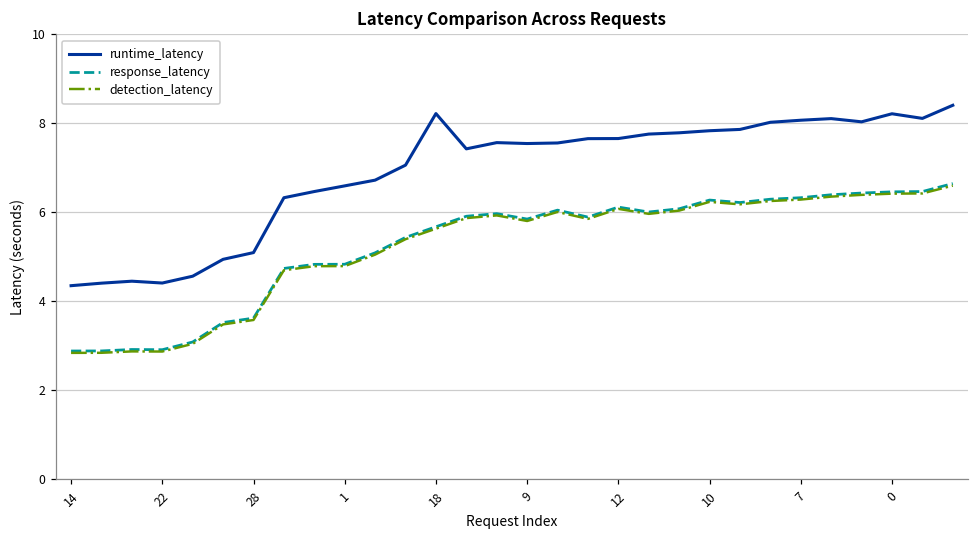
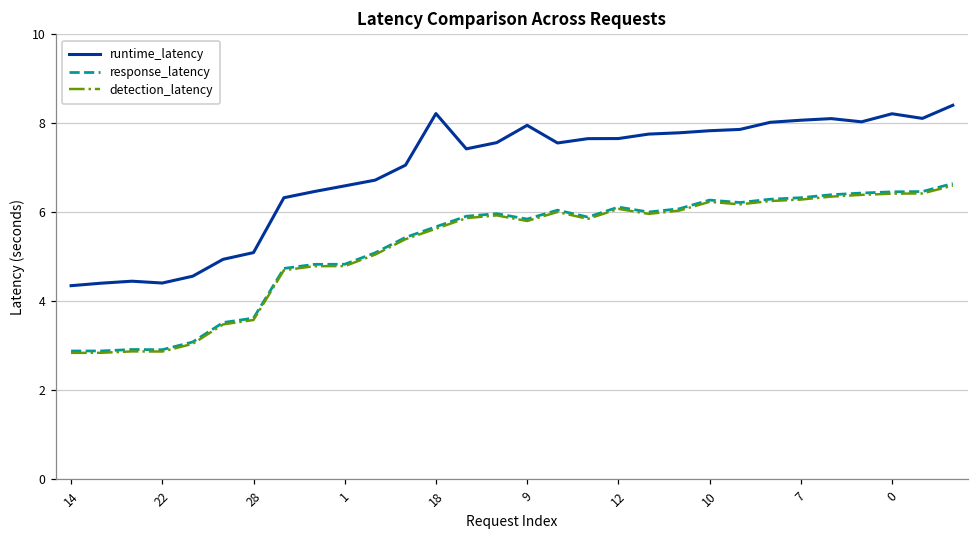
runtime_latency, 9: 7.5 -> 8.0
